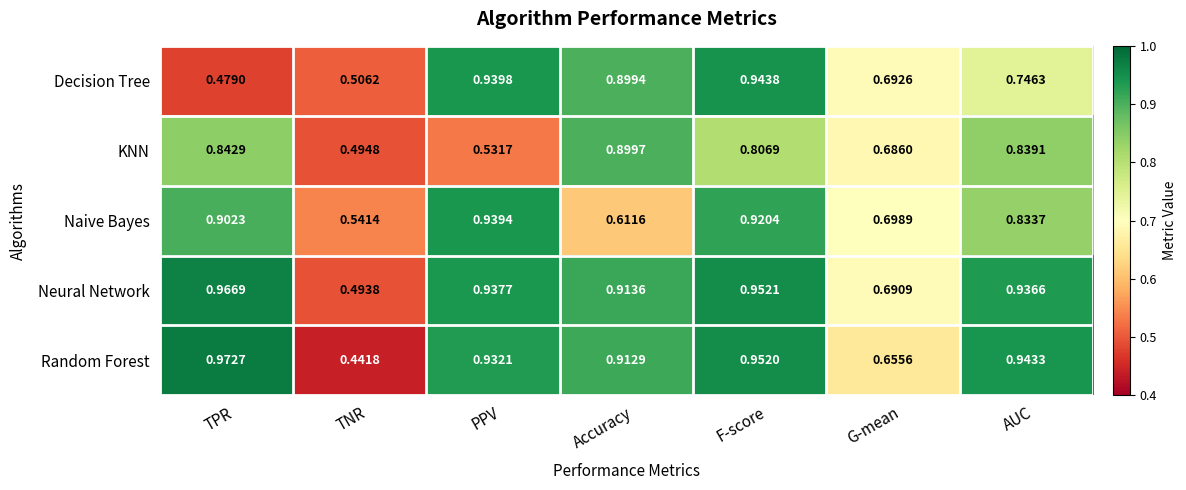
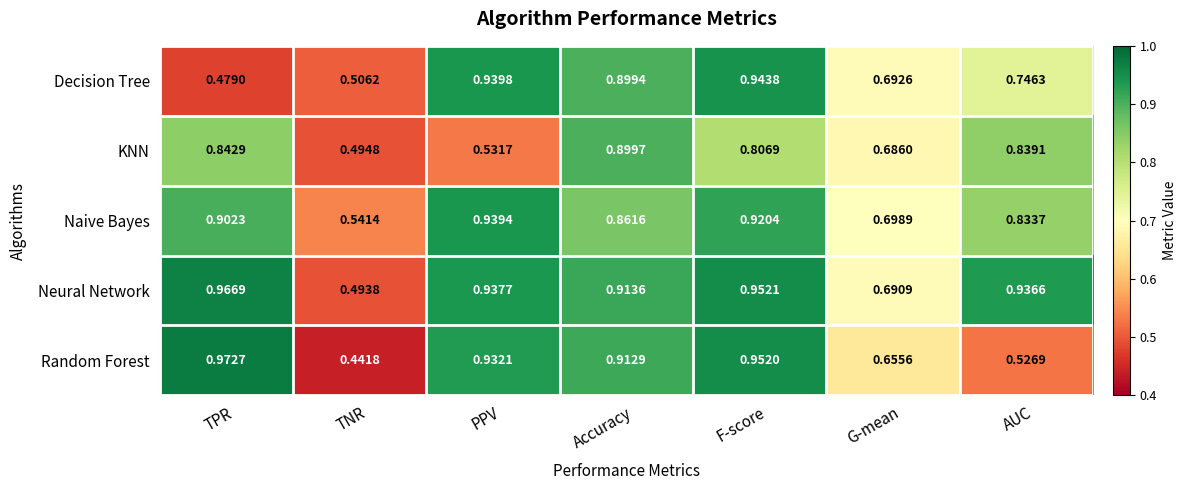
Naive Bayes, Accuracy: 0.6116 -> 0.8616
Random Forest, AUC: 0.9433 -> 0.5269
